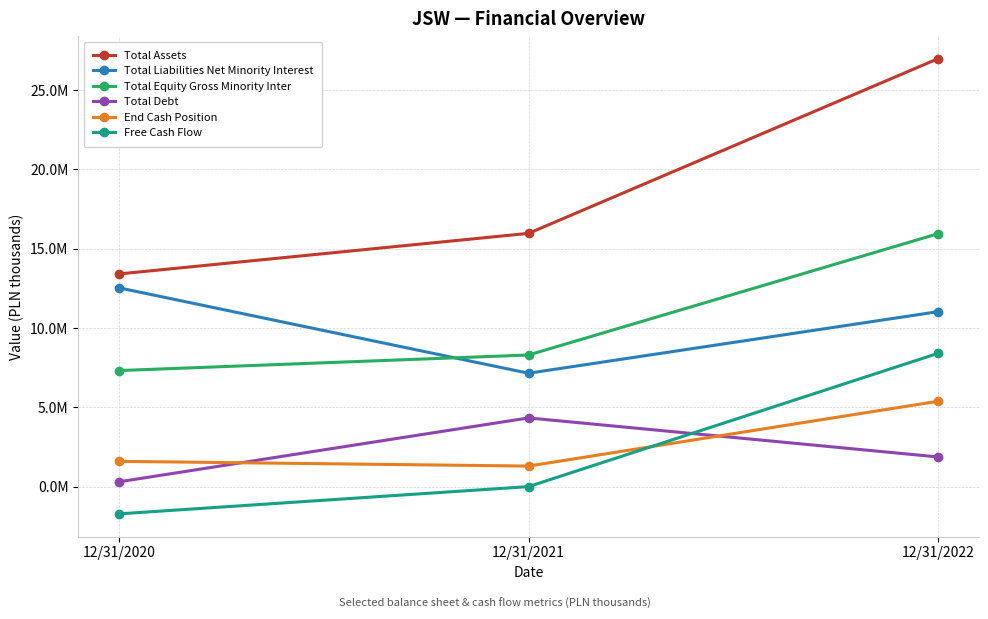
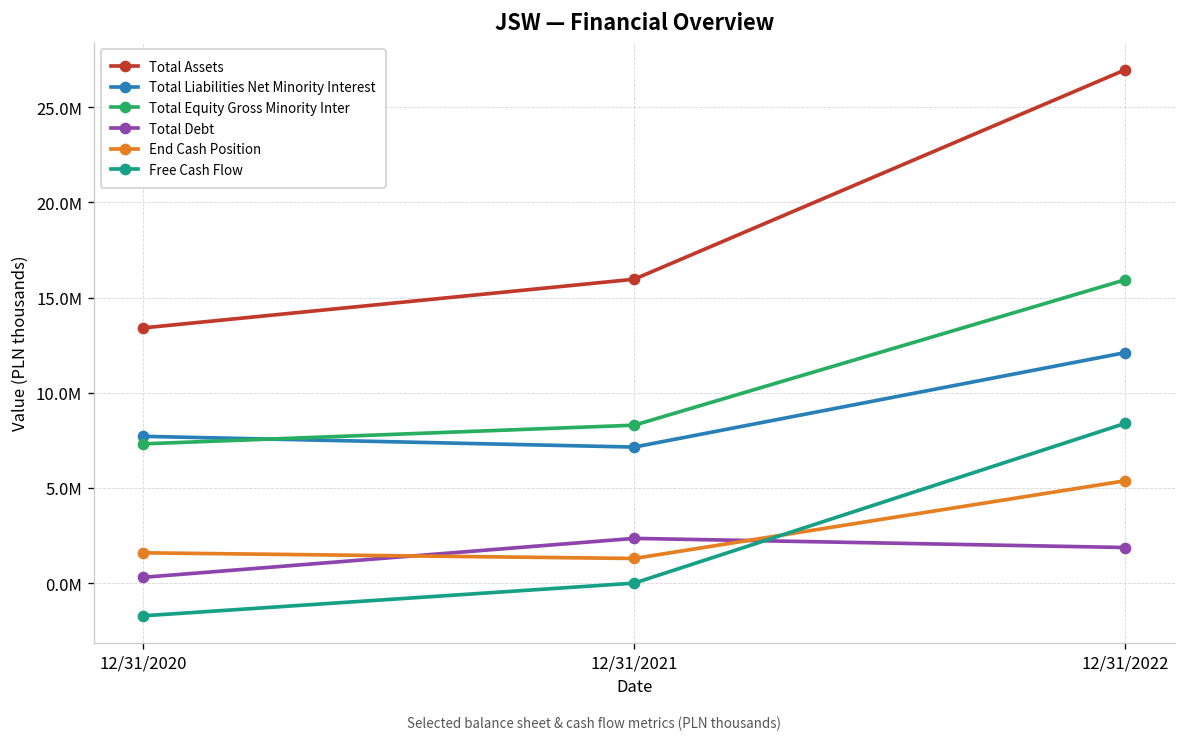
Total Liabilities Net Minority Interest, 12/31/2020: 12500000 -> 7700000
Total Debt, 12/31/2021: 4300000 -> 2400000
Total Liabilities Net Minority Interest, 12/31/2022: 11000000 -> 12100000
